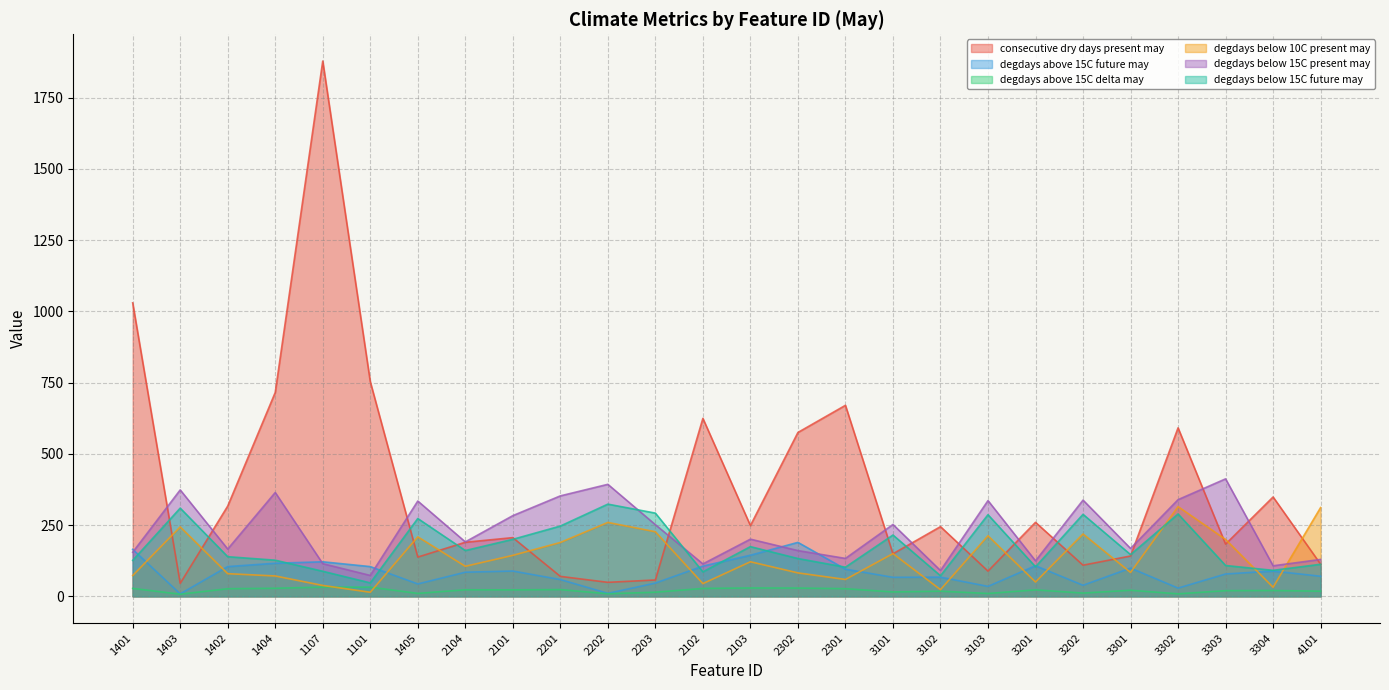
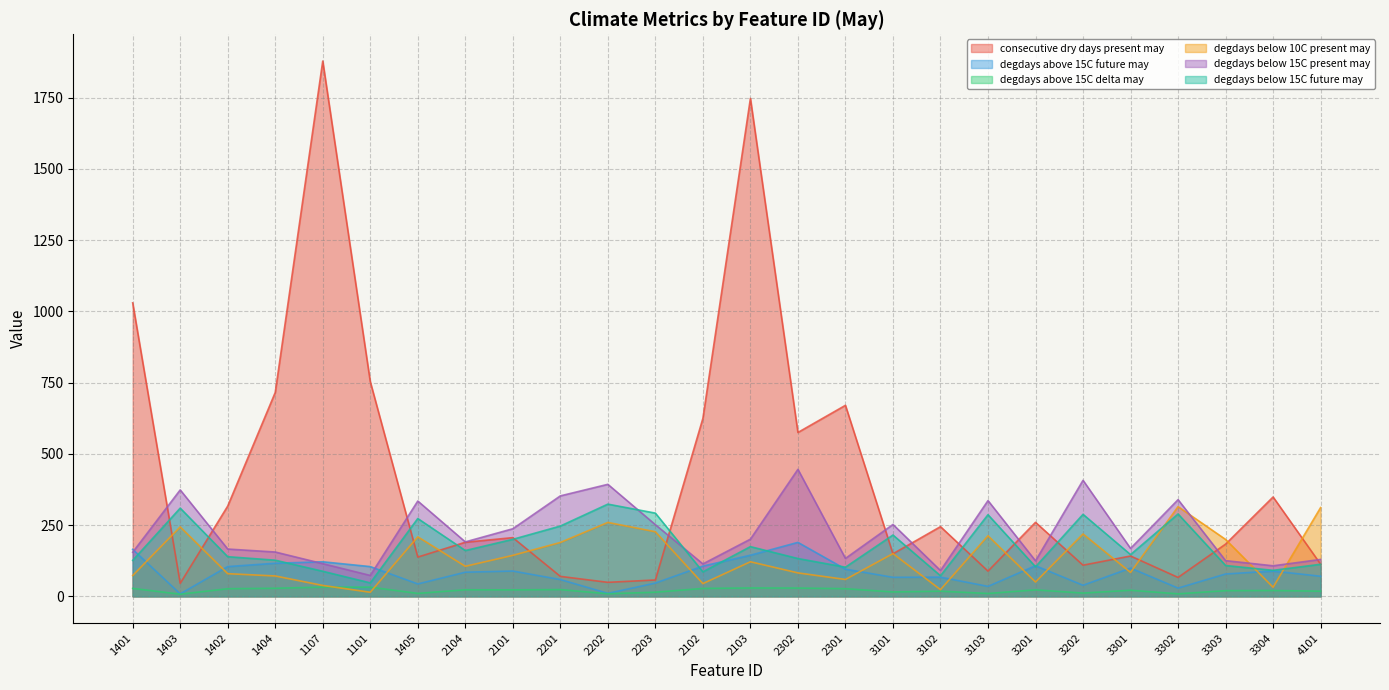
degdays below 15C present may, 1404: 360 -> 160
degdays below 15C present may, 2101: 280 -> 240
consecutive dry days present may, 2103: 250 -> 1750
degdays below 15C present may, 2302: 160 -> 450
degdays below 15C present may, 3202: 340 -> 410
consecutive dry days present may, 3302: 590 -> 70
degdays below 15C present may, 3303: 410 -> 130
